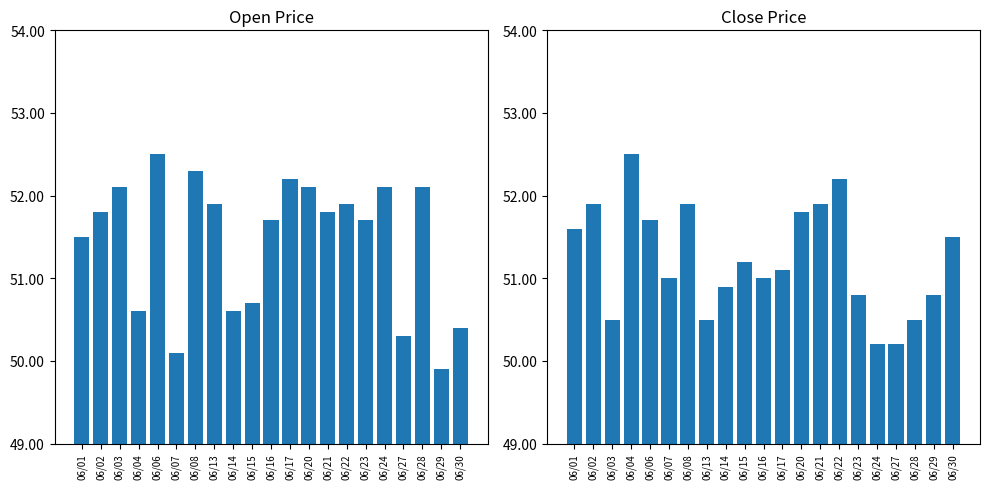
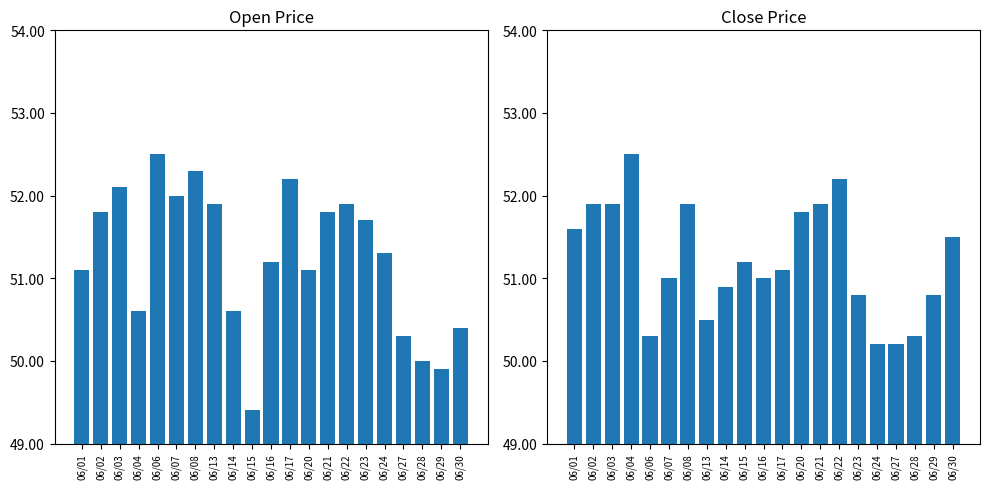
Open Price, 06/01: 51.5 -> 51.1
Open Price, 06/07: 50.1 -> 52.0
Open Price, 06/15: 50.7 -> 49.4
Open Price, 06/16: 51.7 -> 51.2
Open Price, 06/20: 52.1 -> 51.1
Open Price, 06/24: 52.1 -> 51.3
Open Price, 06/28: 52.1 -> 50.0
Close Price, 06/03: 50.5 -> 51.9
Close Price, 06/06: 51.7 -> 50.3
Close Price, 06/28: 50.5 -> 50.3
